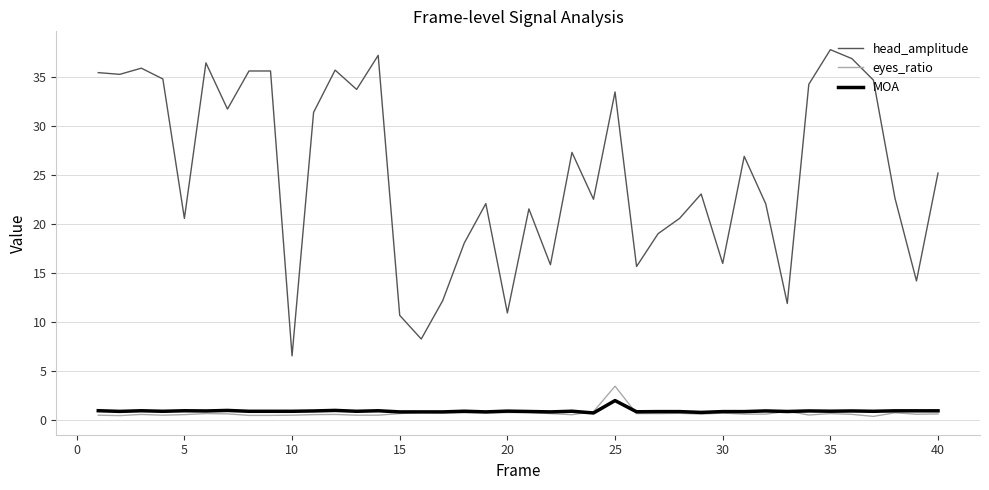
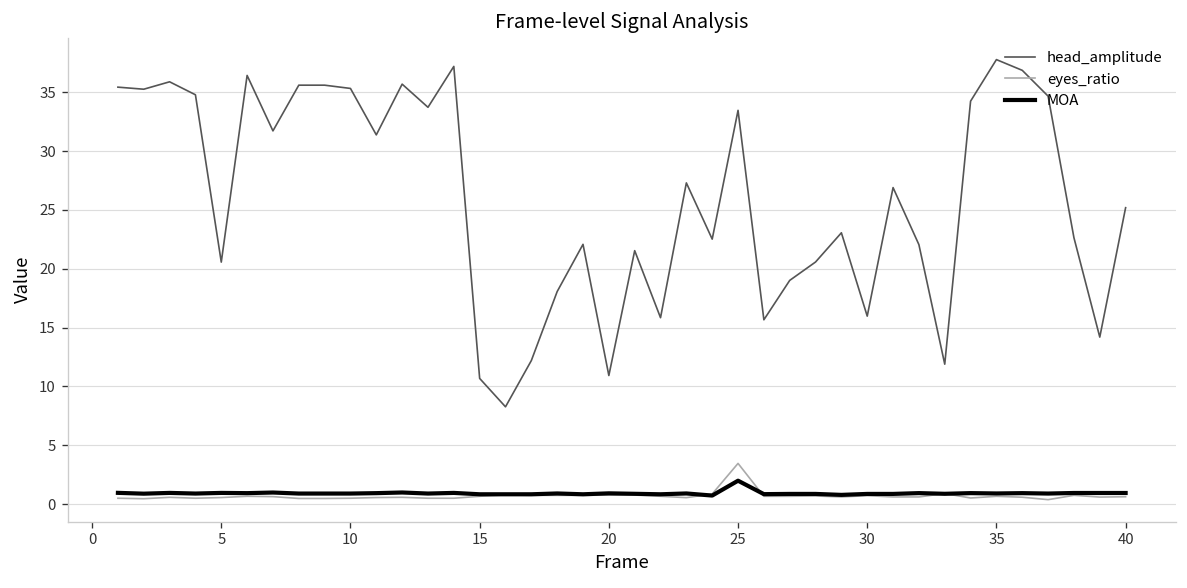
head_amplitude, 10: 7 -> 35
